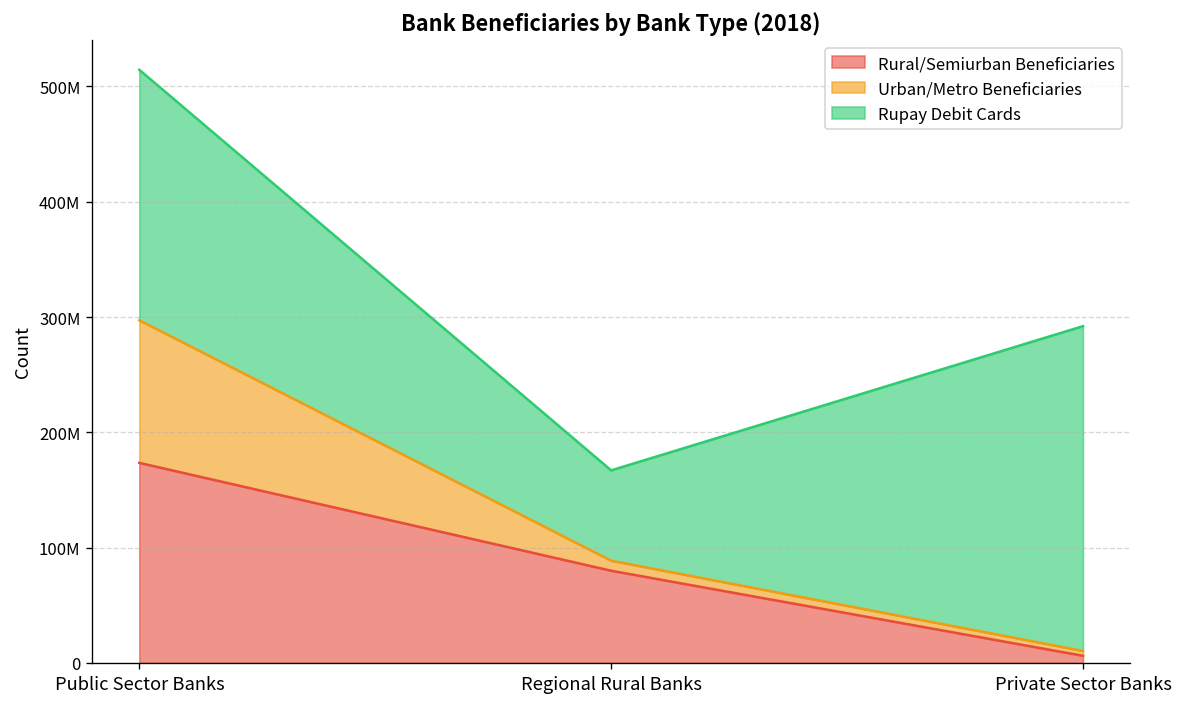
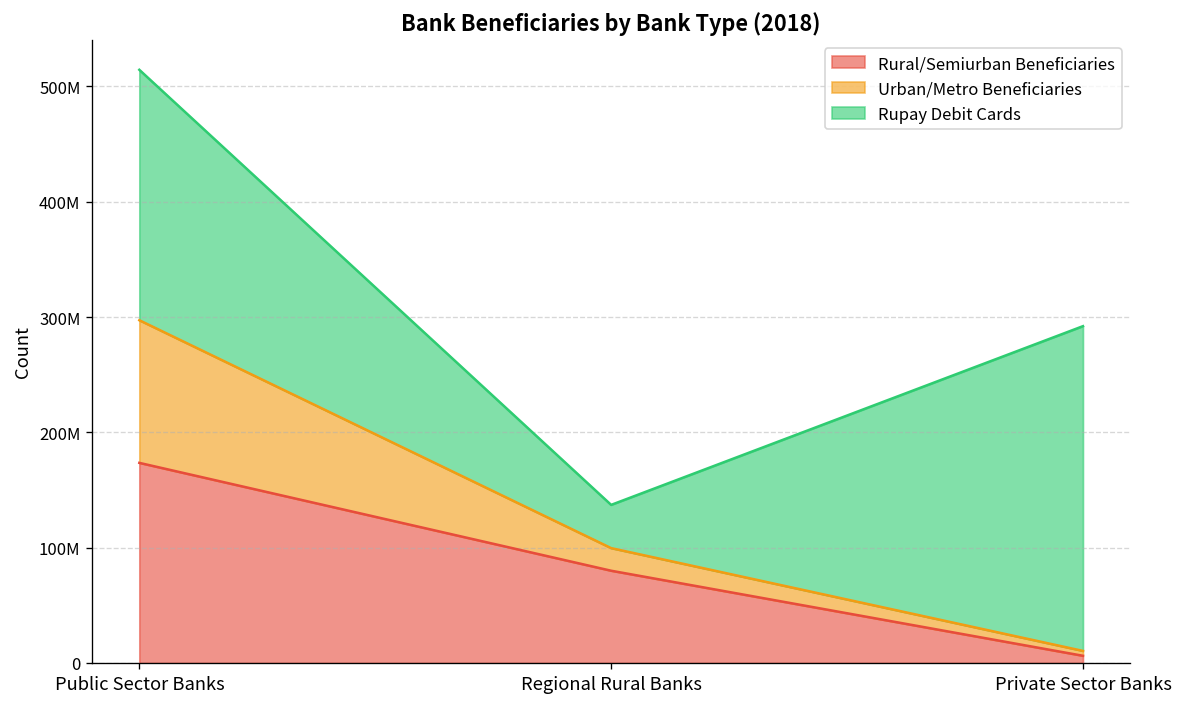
Urban/Metro Beneficiaries, Regional Rural Banks: 10000000 -> 20000000
Rupay Debit Cards, Regional Rural Banks: 80000000 -> 40000000
